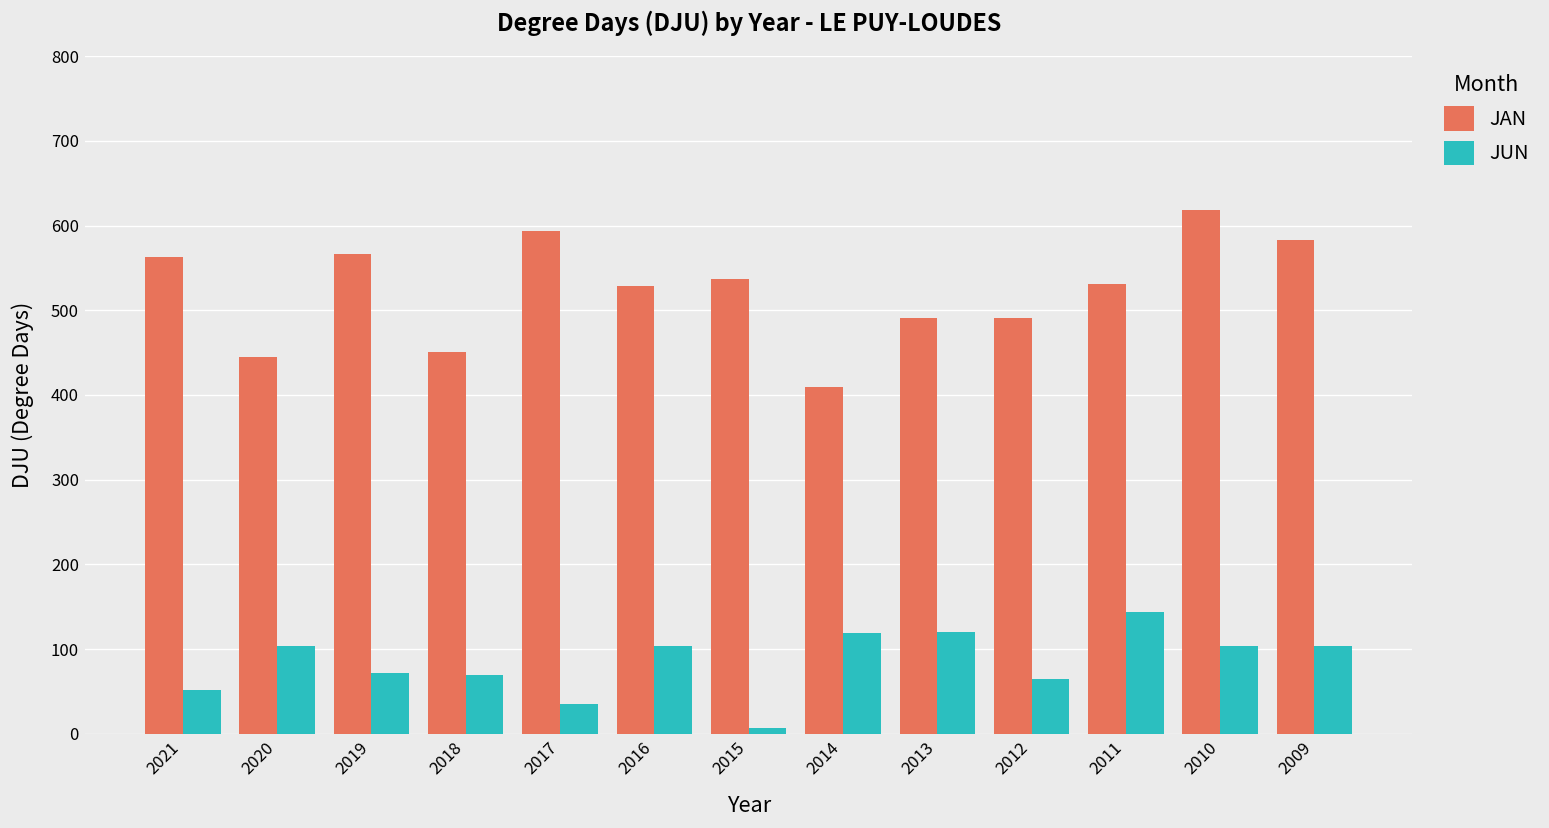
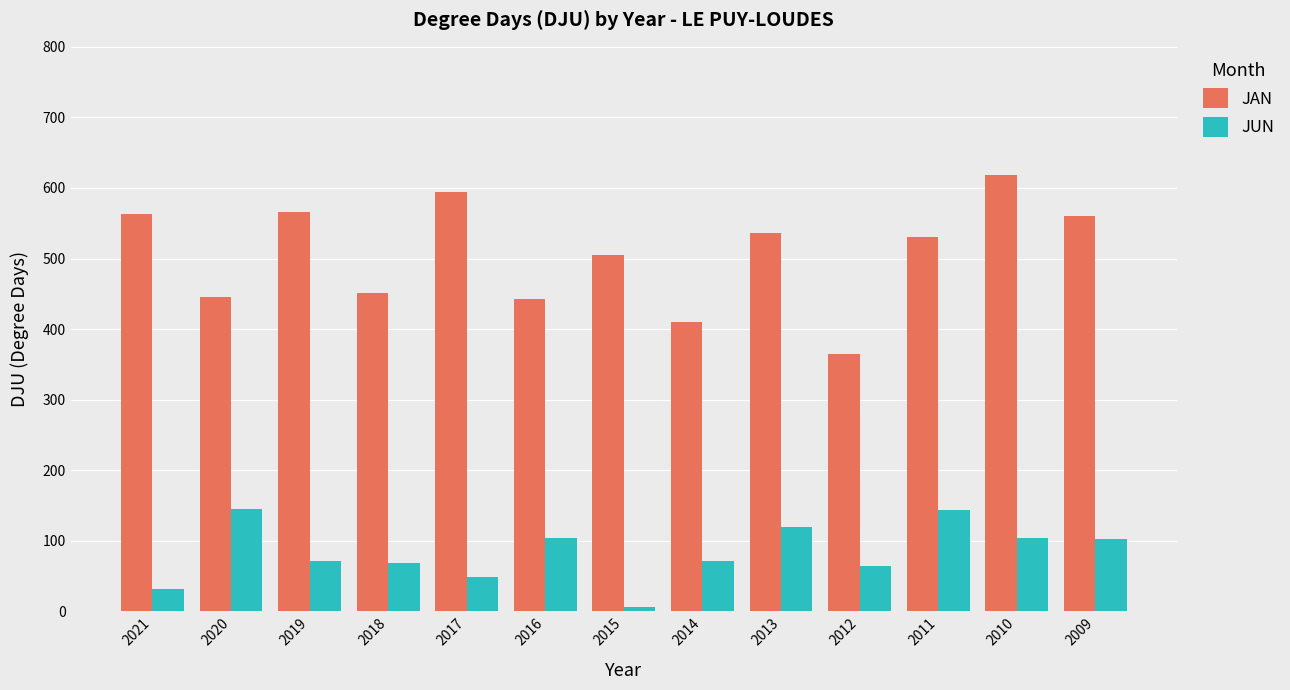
JUN, 2021: 50 -> 30
JUN, 2020: 100 -> 150
JUN, 2017: 30 -> 50
JAN, 2016: 530 -> 440
JAN, 2015: 540 -> 510
JUN, 2014: 120 -> 70
JAN, 2013: 490 -> 540
JAN, 2012: 490 -> 360
JAN, 2009: 580 -> 560
